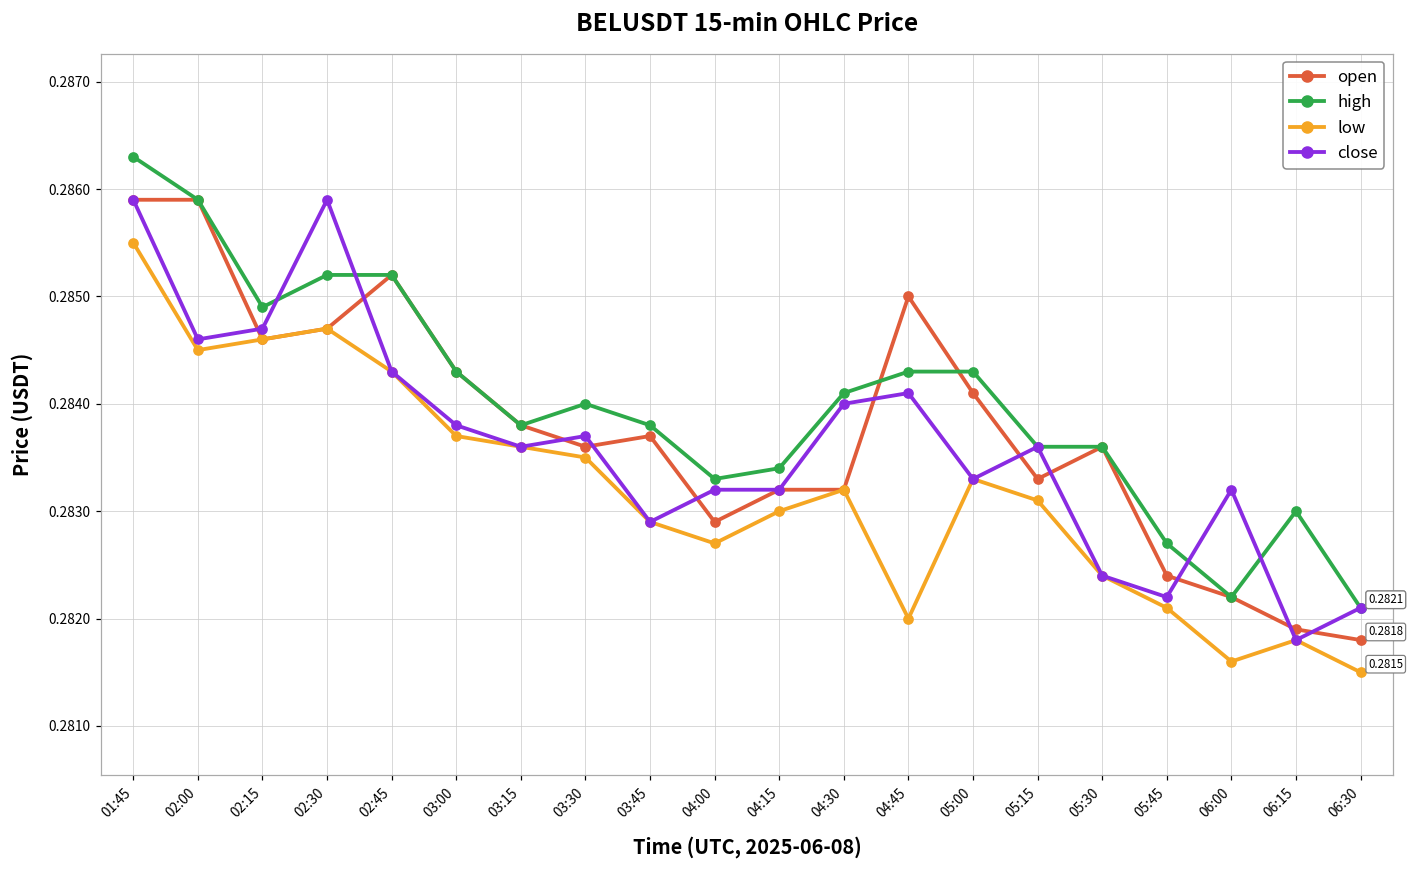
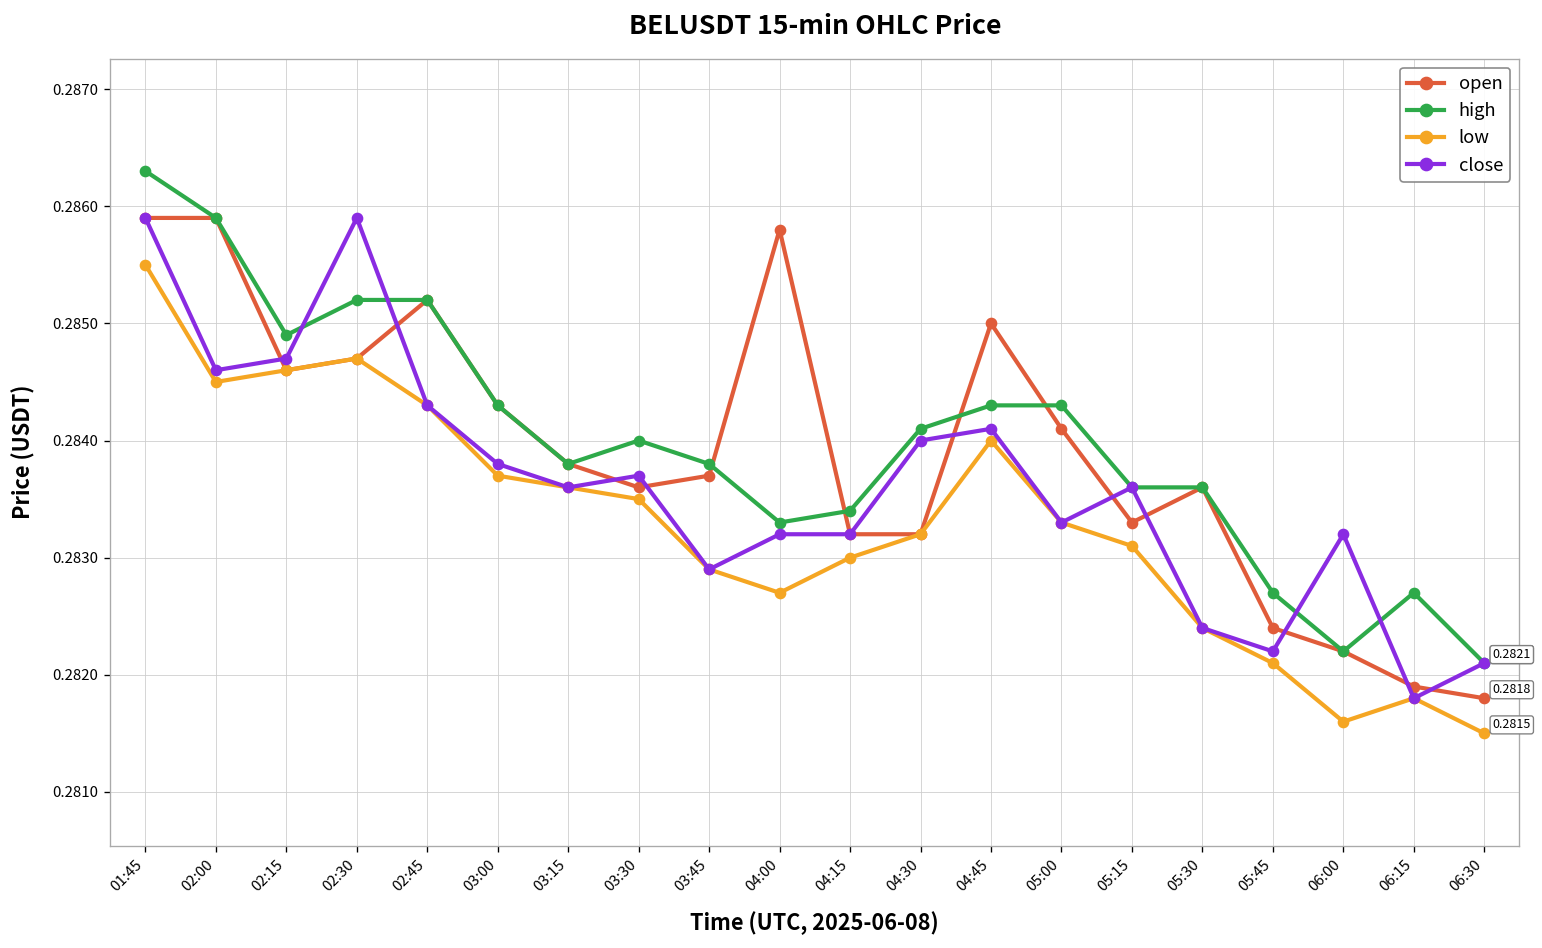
open, 04:00: 0.2829 -> 0.2858
low, 04:45: 0.282 -> 0.284
high, 06:15: 0.2830 -> 0.2827
